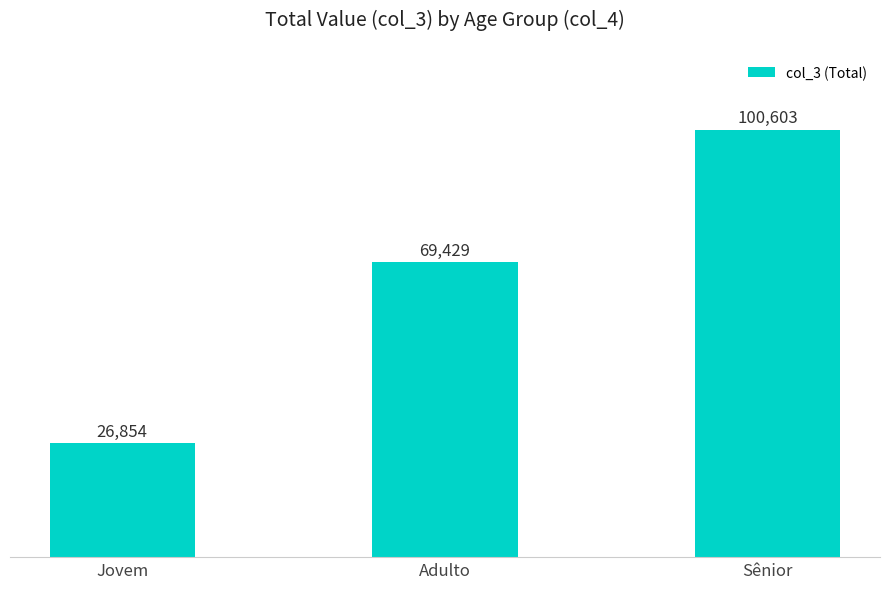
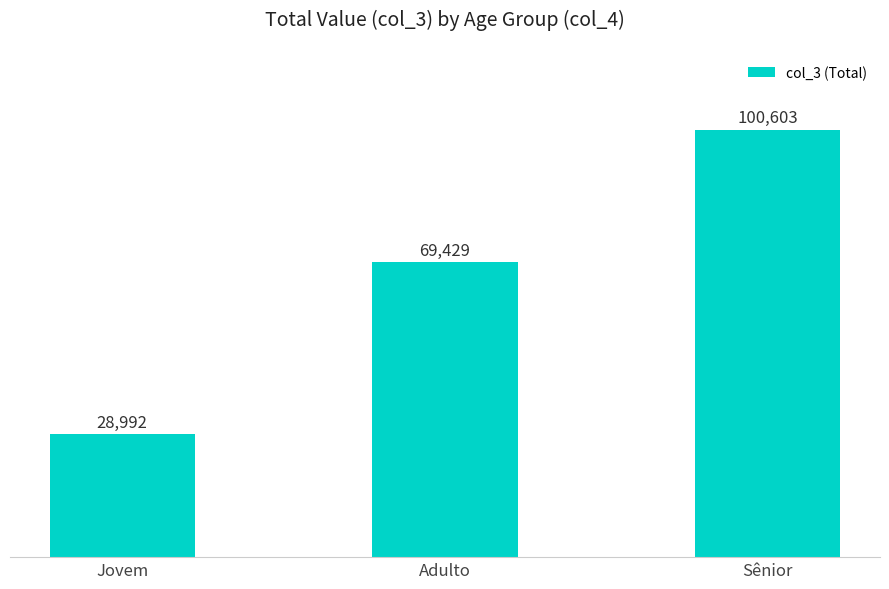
Jovem: 26,854 -> 28,992
